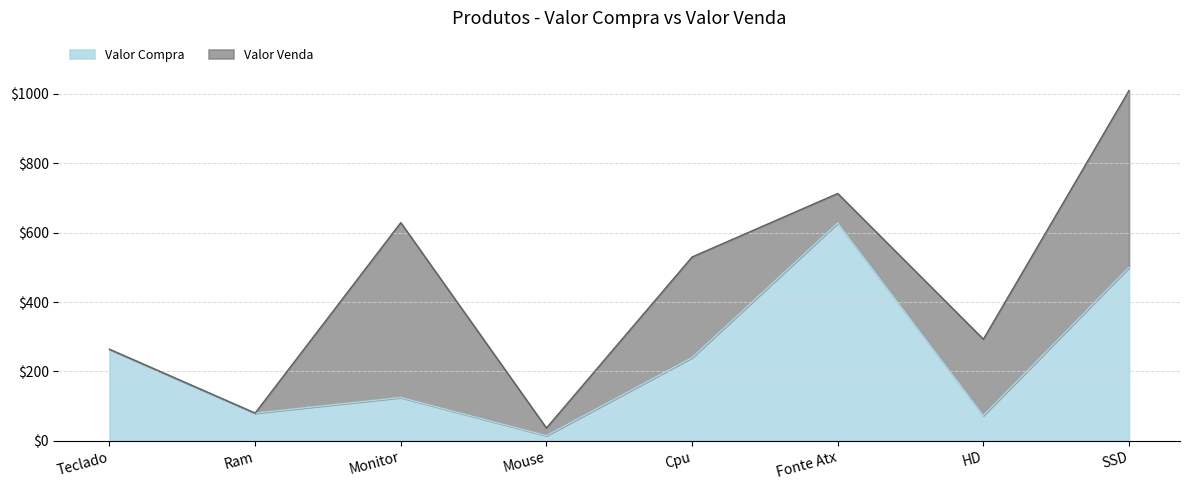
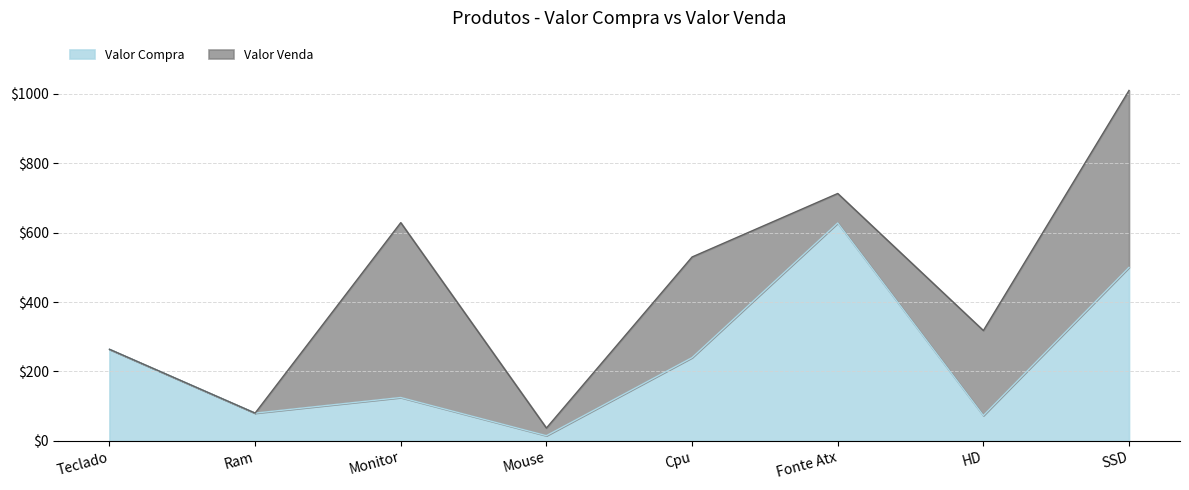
Valor Venda, HD: $220 -> $250
